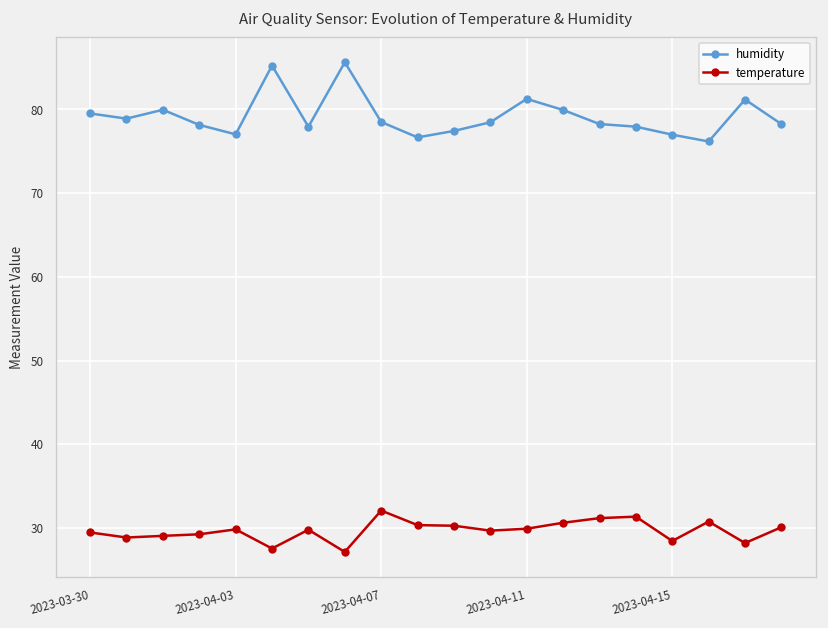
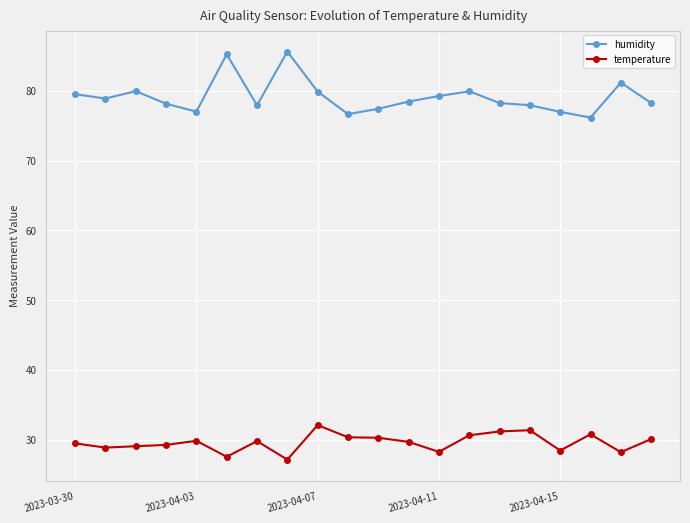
humidity, 2023-04-07: 78 -> 80
humidity, 2023-04-11: 81 -> 79
temperature, 2023-04-11: 30 -> 28
